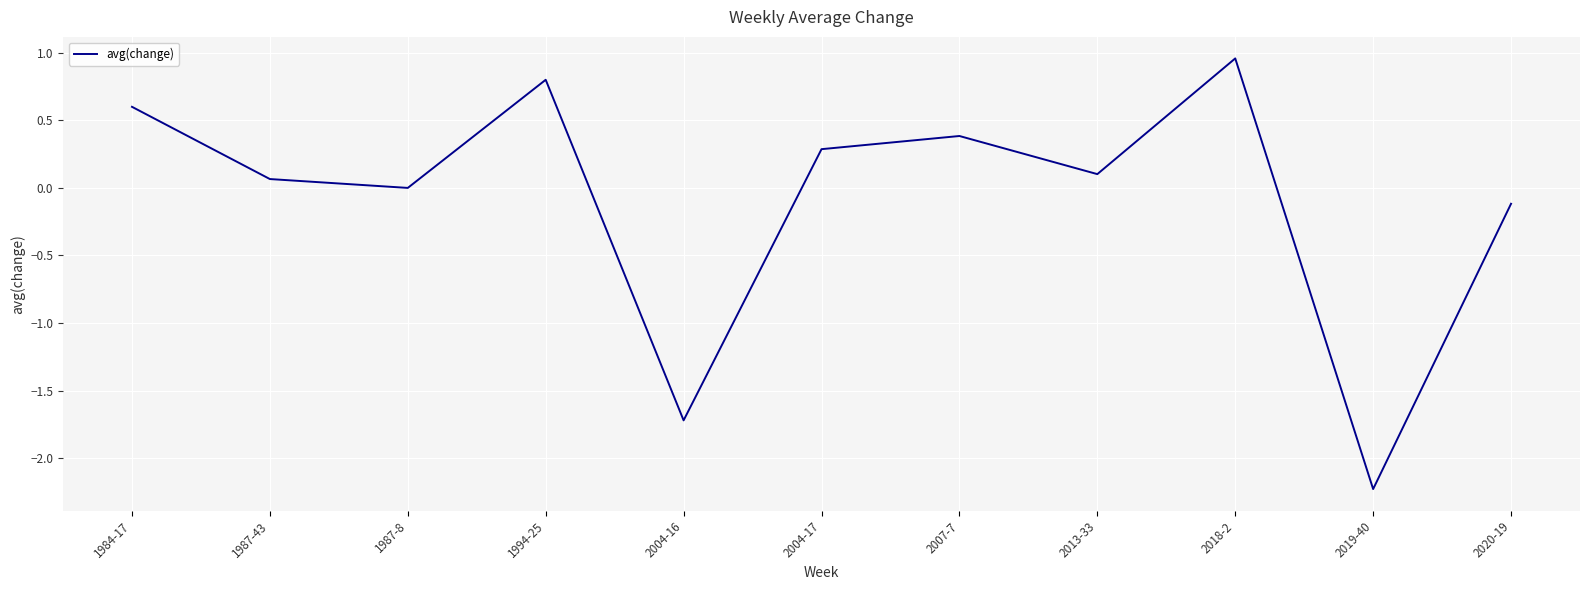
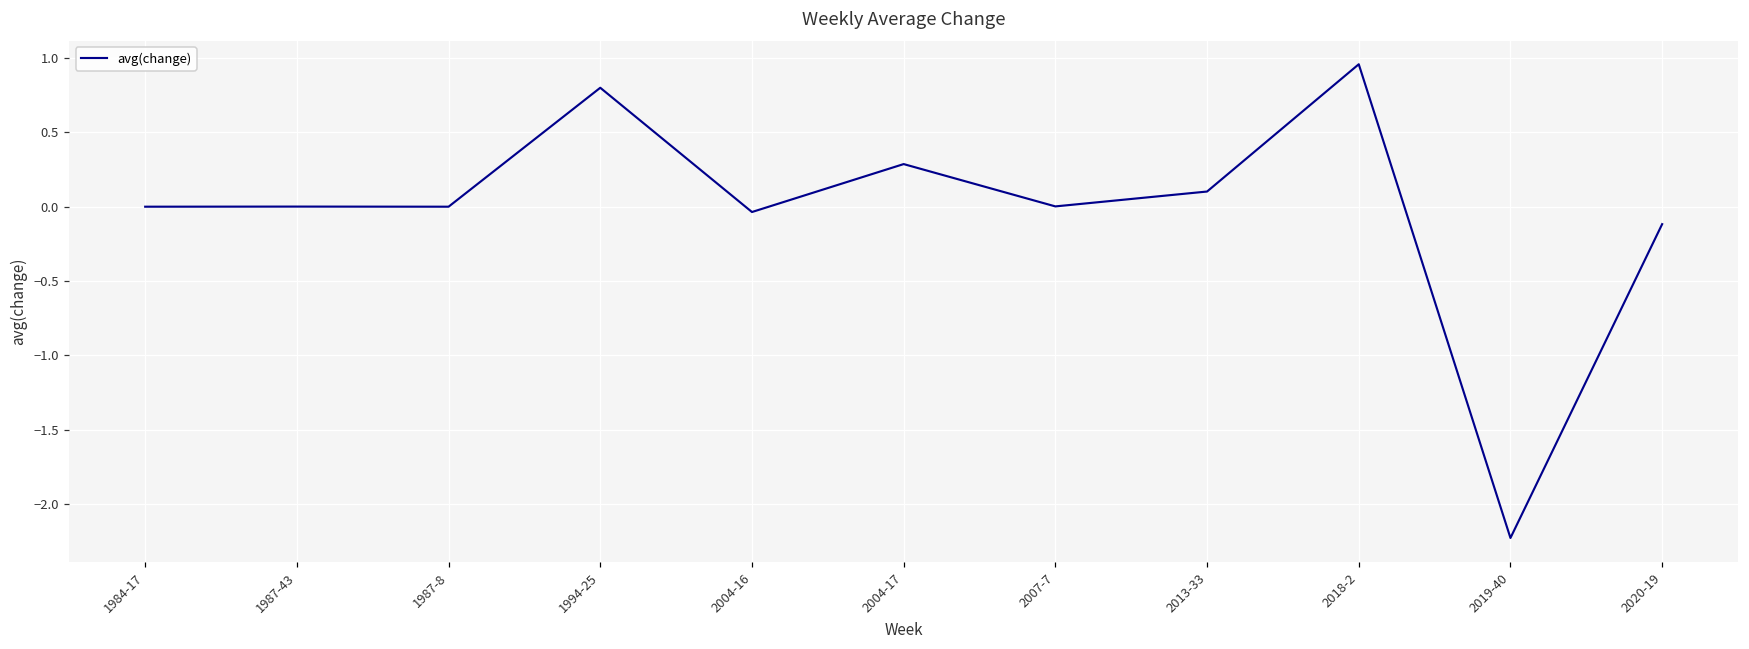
1984-17: 0.6 -> 0.0
1987-43: 0.07 -> 0.00
2004-16: -1.72 -> -0.04
2007-7: 0.38 -> 0.00
